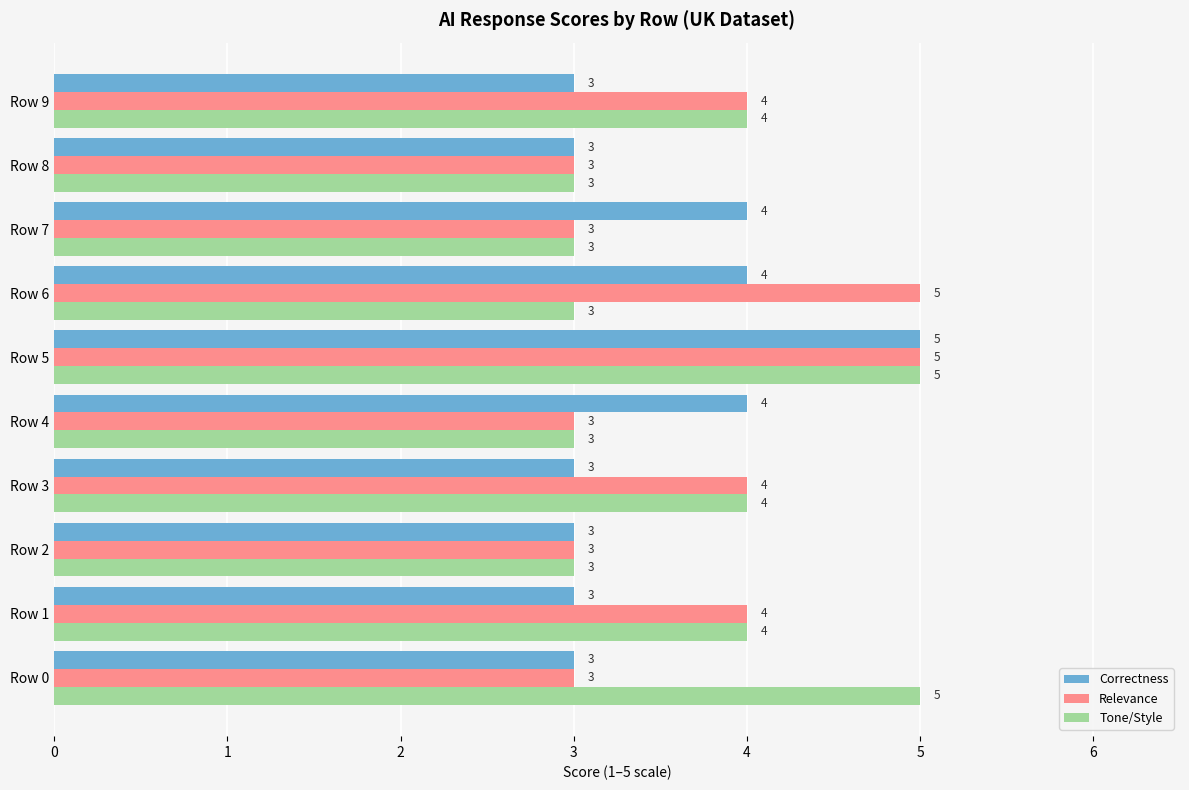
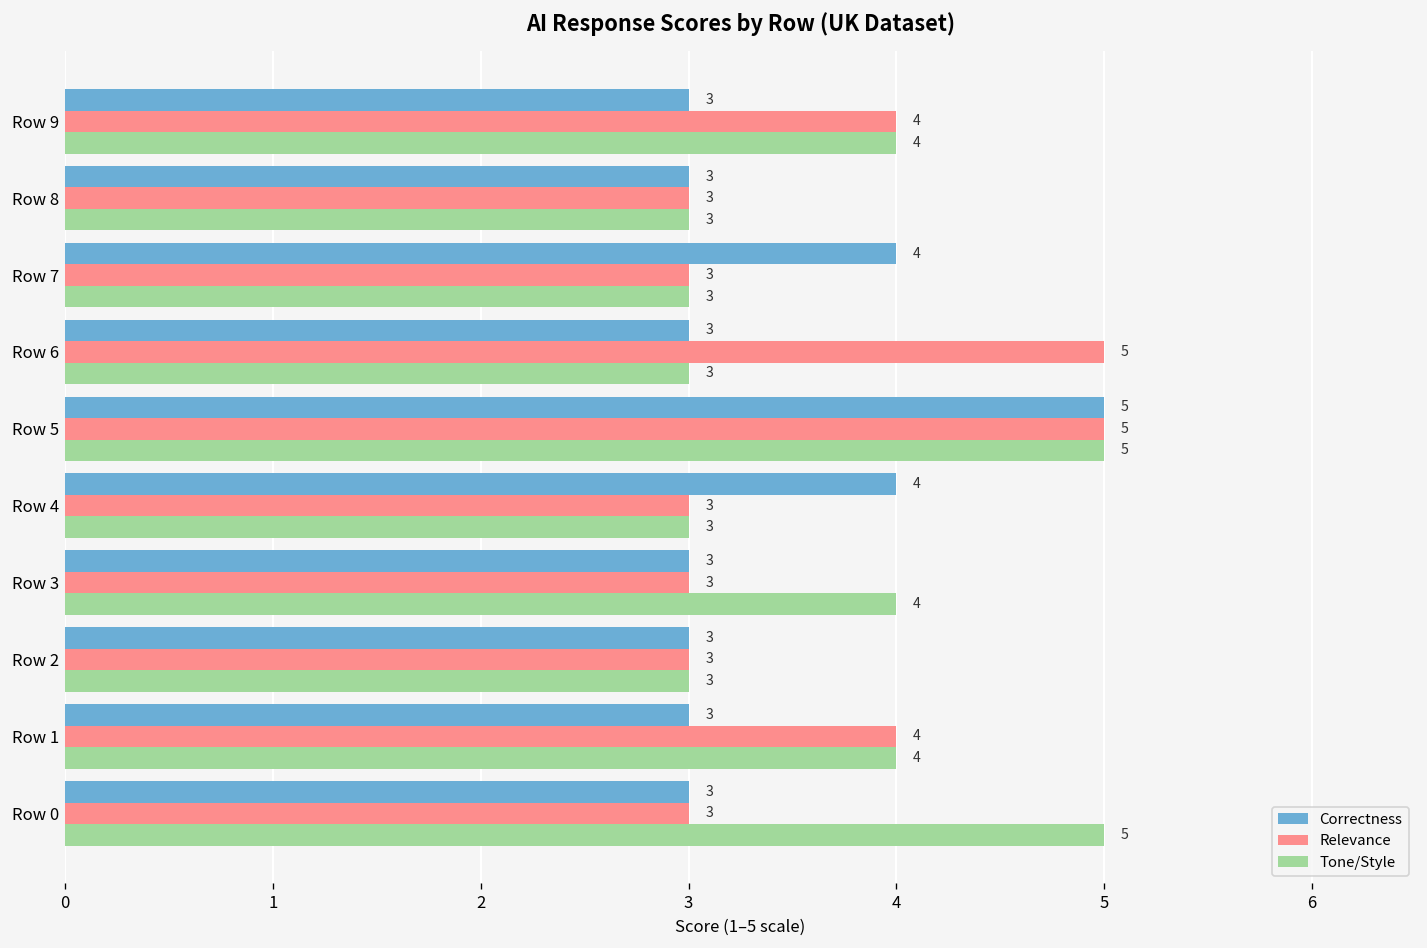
Correctness, Row 6: 4 -> 3
Relevance, Row 3: 4 -> 3
